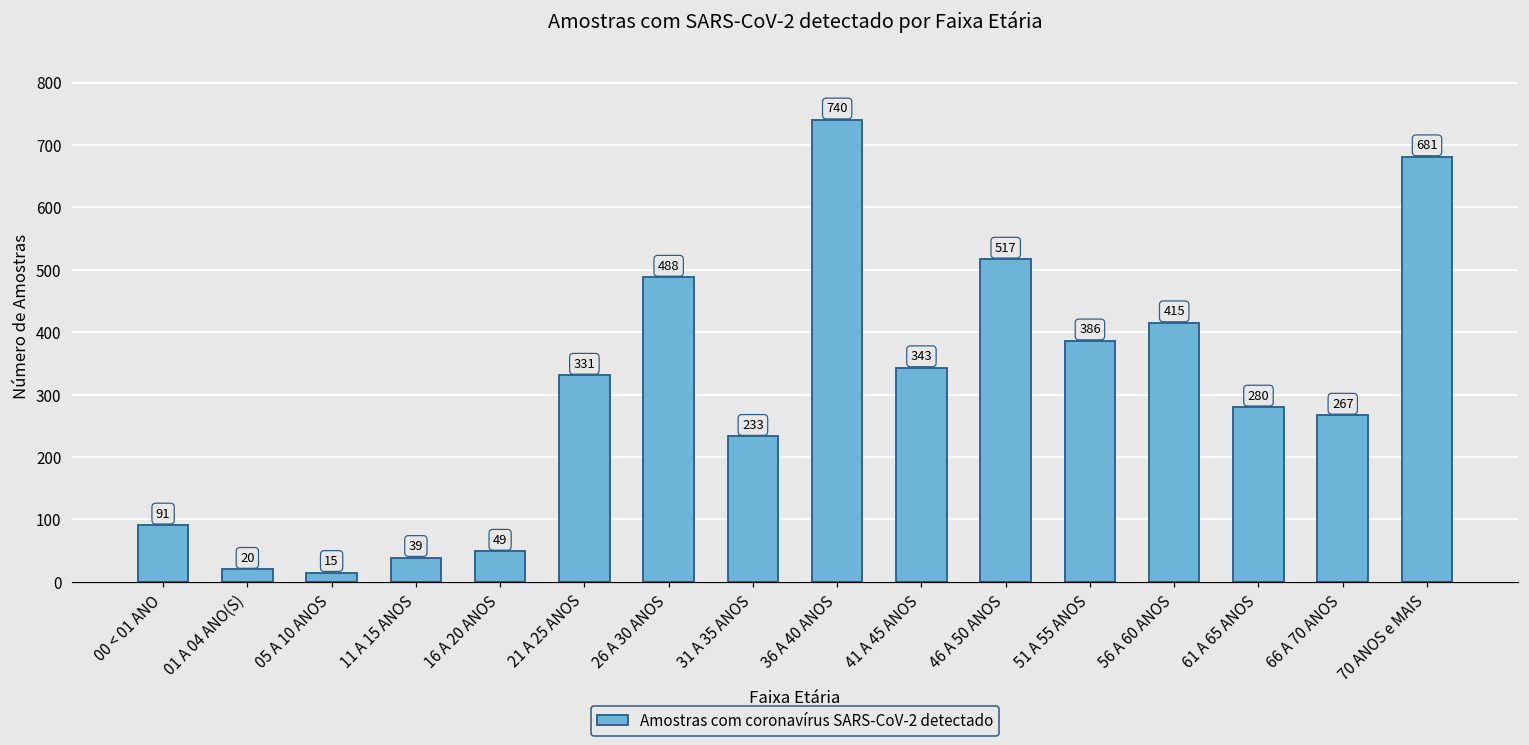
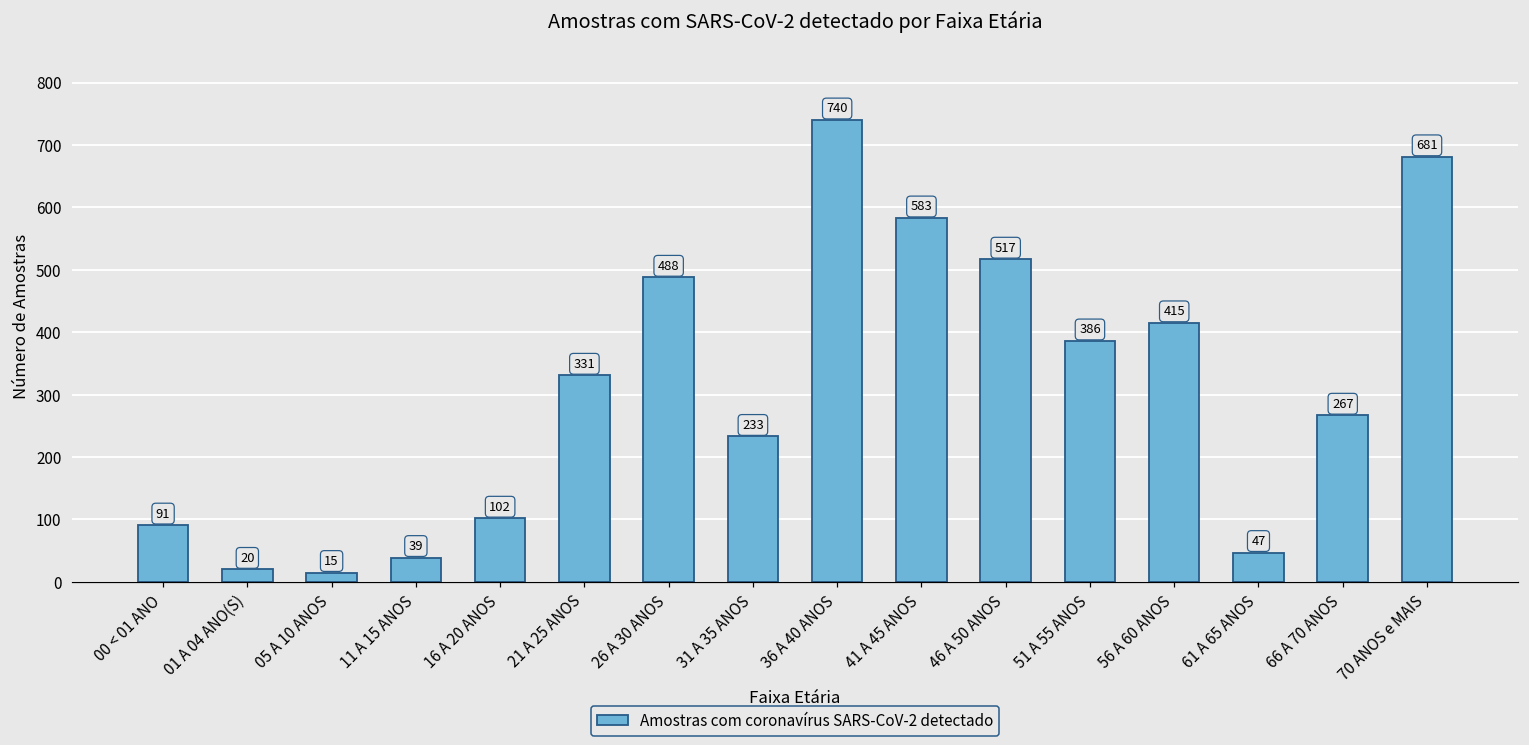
16 A 20 ANOS: 49 -> 102
41 A 45 ANOS: 343 -> 583
61 A 65 ANOS: 280 -> 47
